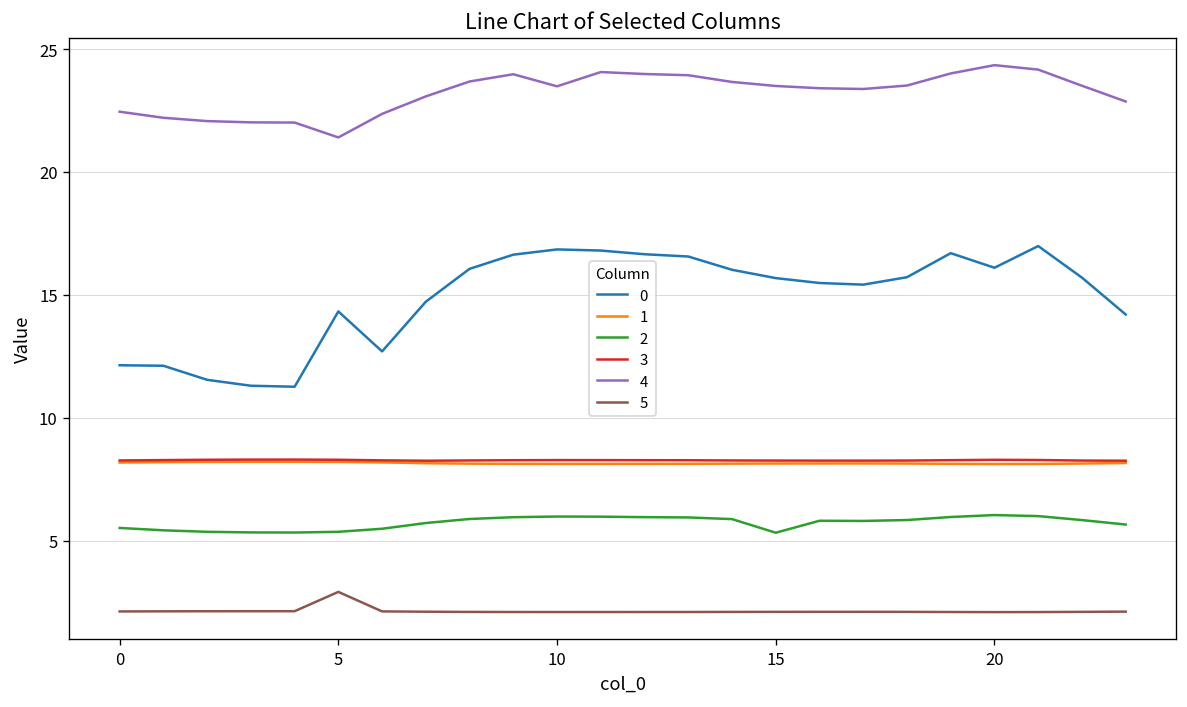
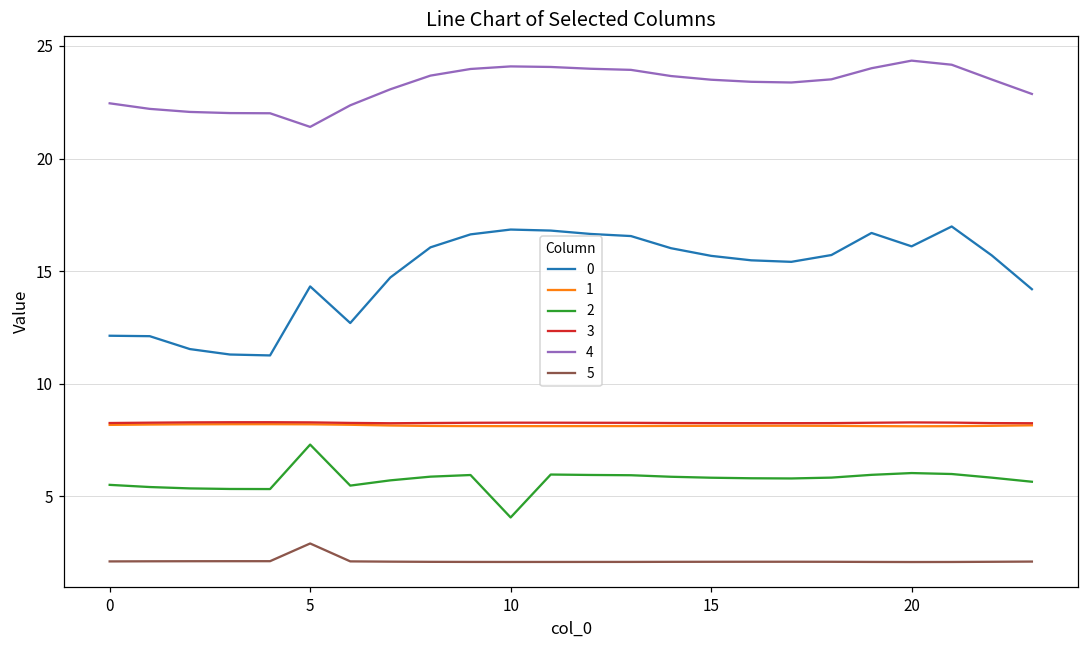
2, 5: 5.4 -> 7.3
2, 10: 6.0 -> 4.1
4, 10: 23.5 -> 24.1
2, 15: 5.3 -> 5.8
